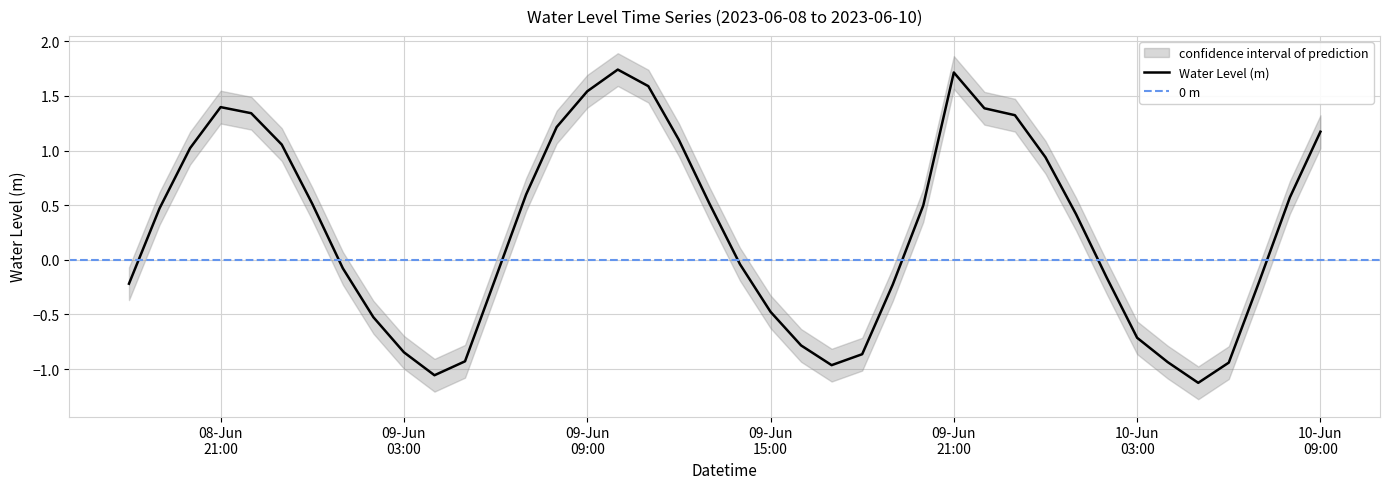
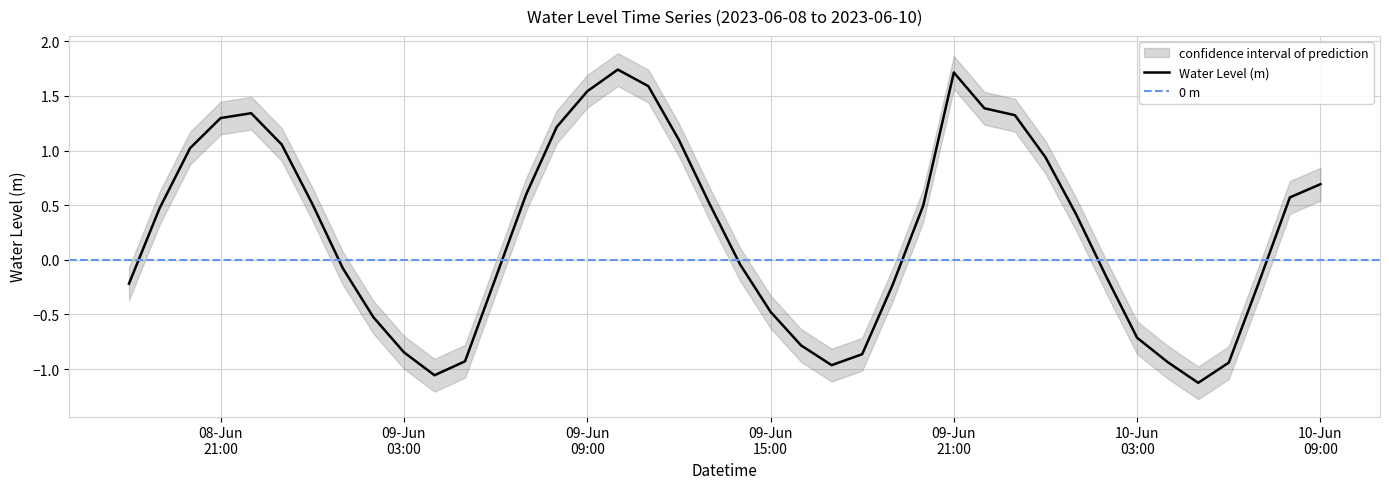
Water Level (m), 08-Jun 21:00: 1.40 -> 1.30
Water Level (m), 10-Jun 09:00: 1.17 -> 0.69
